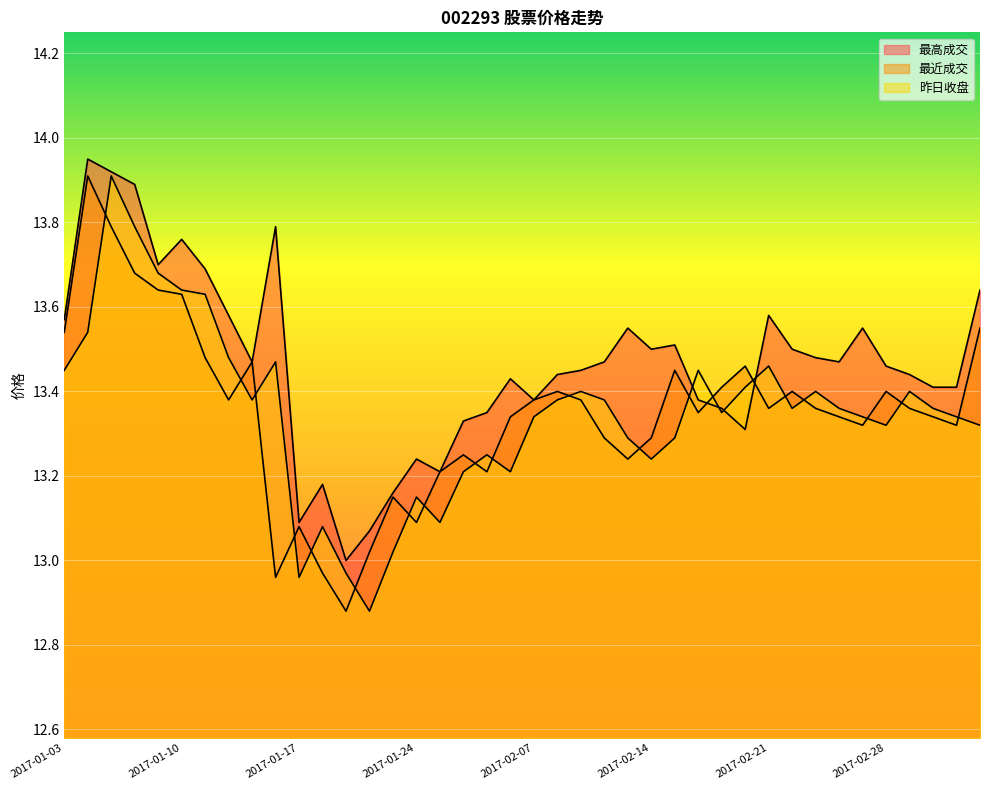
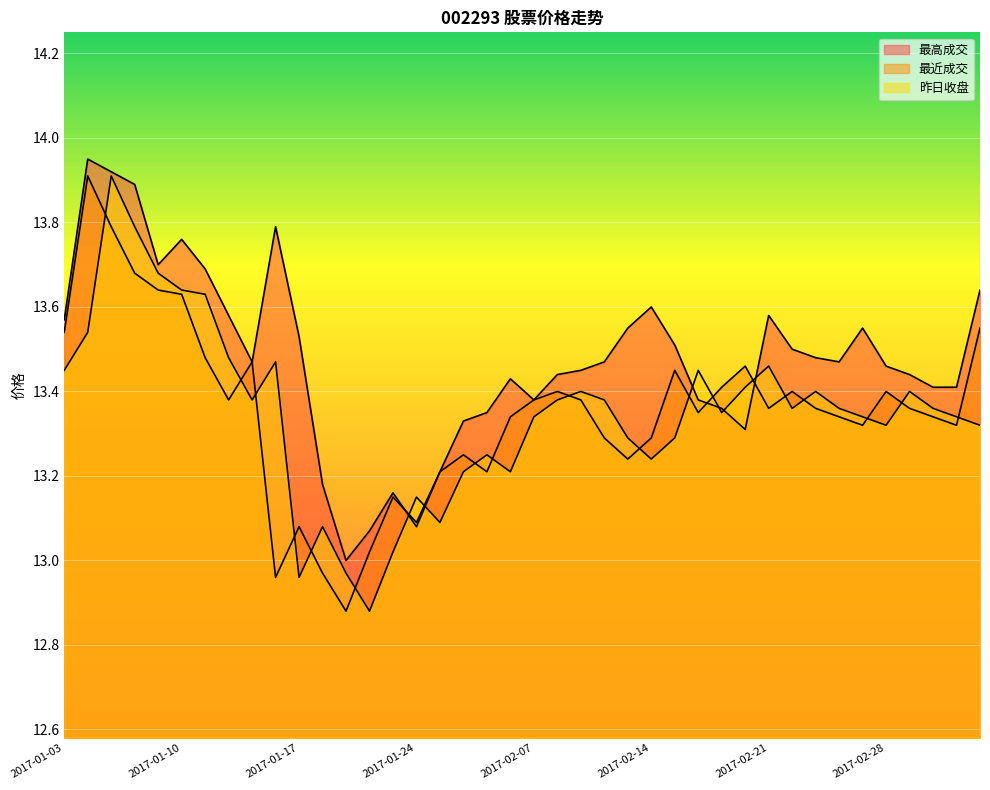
最高成交, 2017-01-17: 13.09 -> 13.53
最高成交, 2017-01-24: 13.24 -> 13.08
最高成交, 2017-02-14: 13.5 -> 13.6
